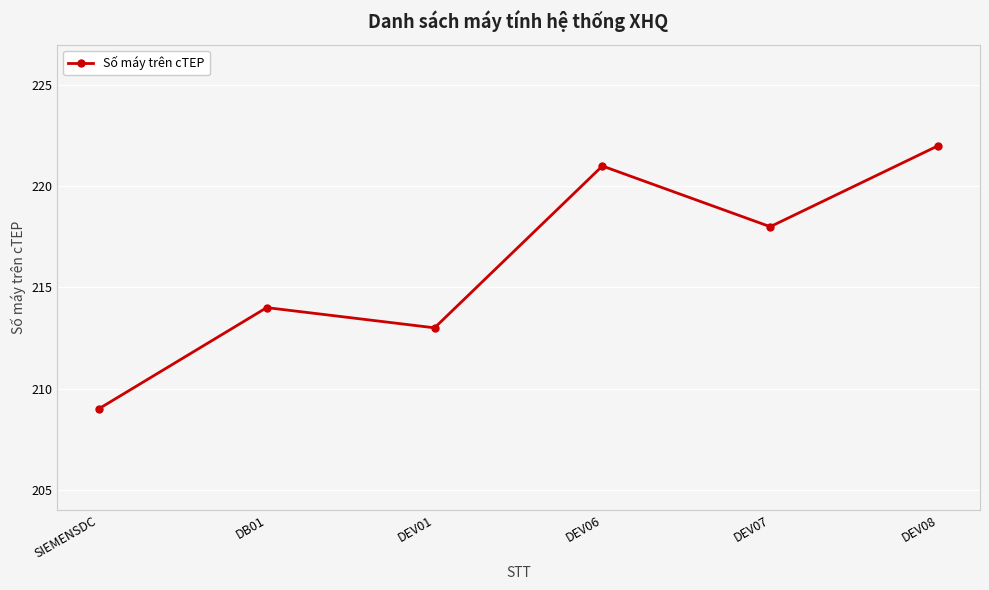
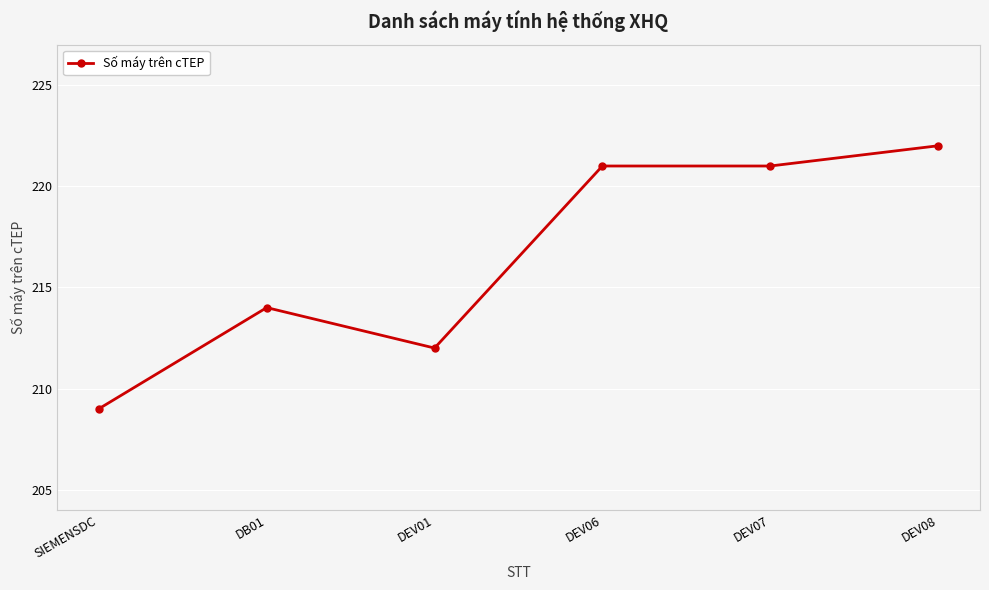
DEV01: 213 -> 212
DEV07: 218 -> 221
